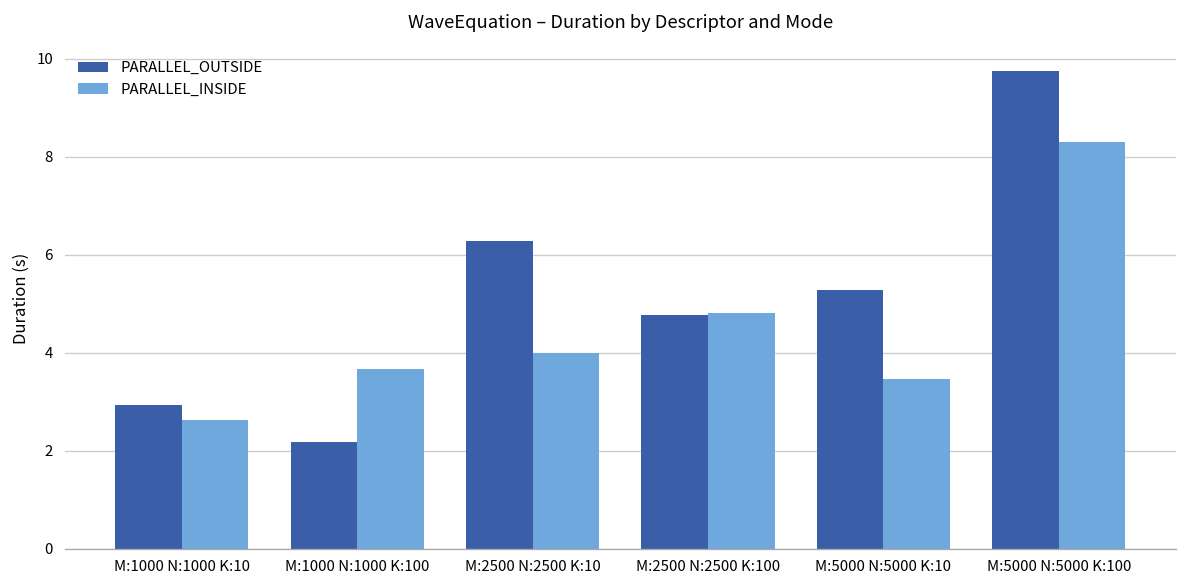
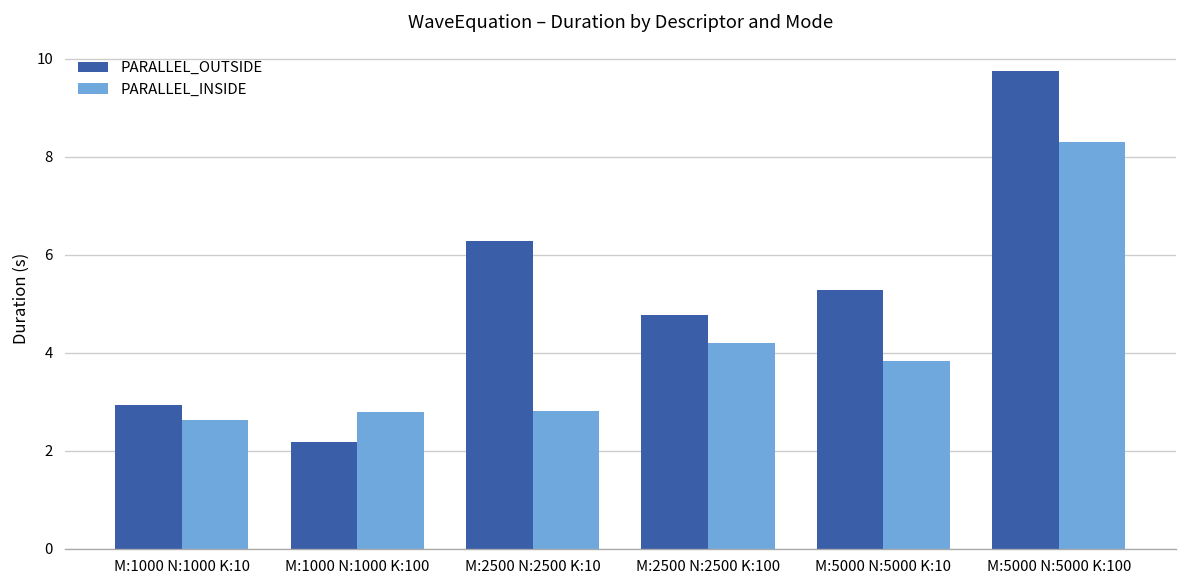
PARALLEL_INSIDE, M:1000 N:1000 K:100: 3.7 -> 2.8
PARALLEL_INSIDE, M:2500 N:2500 K:10: 4.0 -> 2.8
PARALLEL_INSIDE, M:2500 N:2500 K:100: 4.8 -> 4.2
PARALLEL_INSIDE, M:5000 N:5000 K:10: 3.5 -> 3.8
